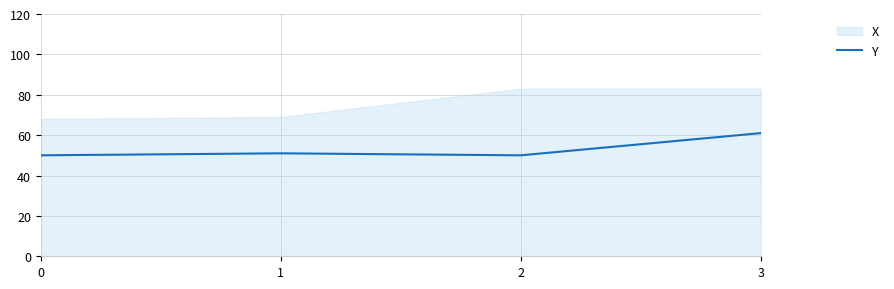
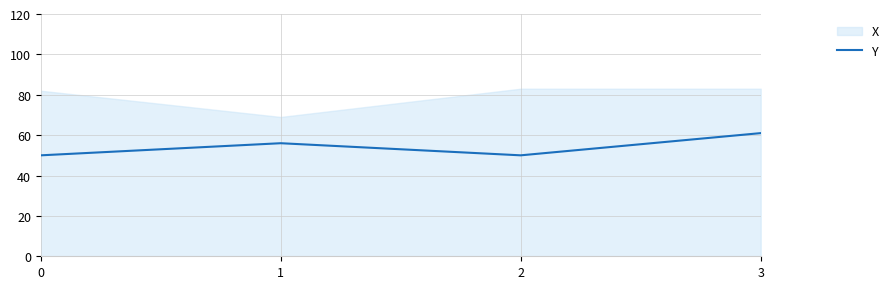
X, 0: 68 -> 82
Y, 1: 51 -> 56
